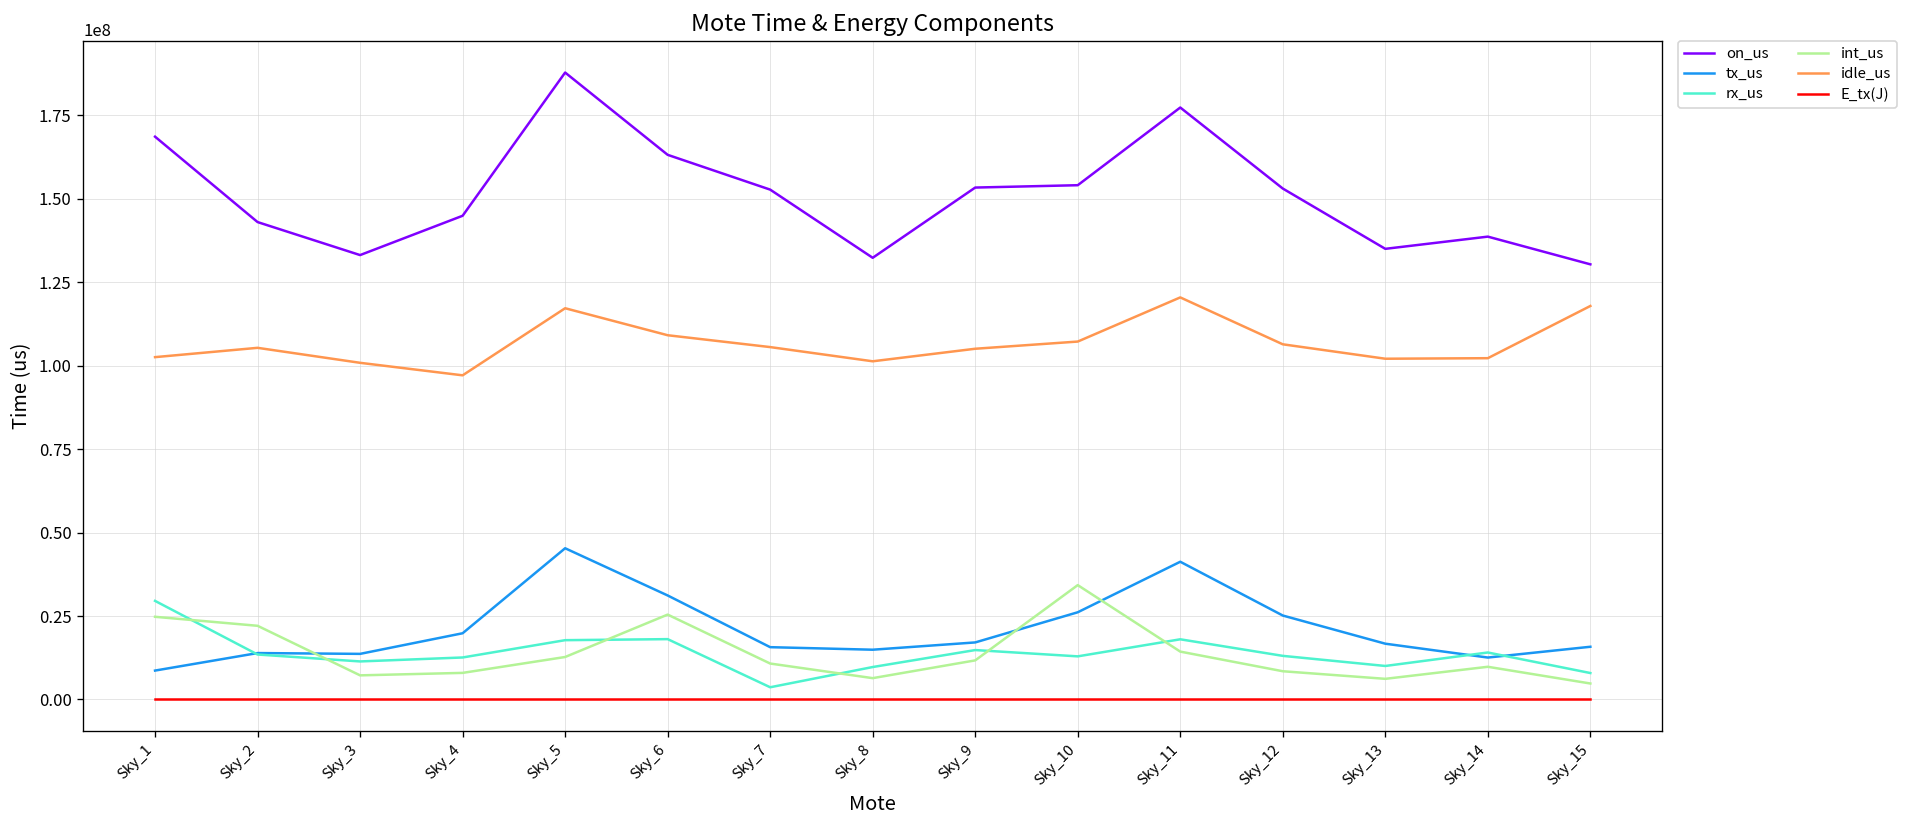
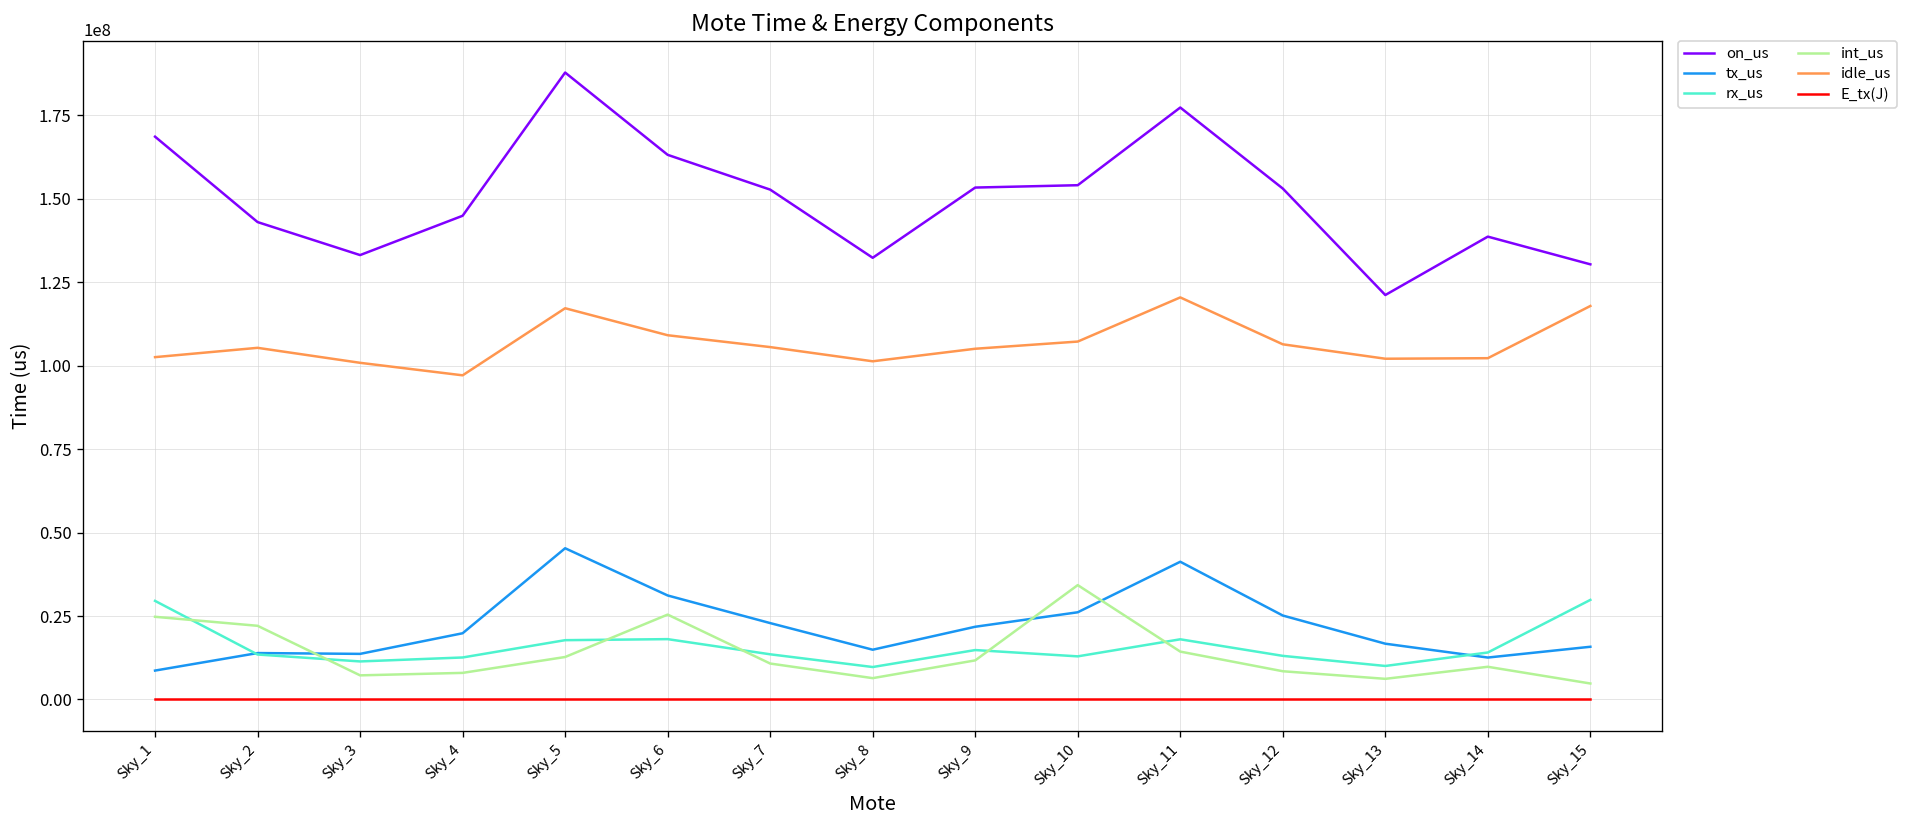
tx_us, Sky_7: 16000000 -> 23000000
rx_us, Sky_7: 4000000 -> 14000000
tx_us, Sky_9: 17000000 -> 22000000
on_us, Sky_13: 135000000 -> 121000000
rx_us, Sky_15: 8000000 -> 30000000
